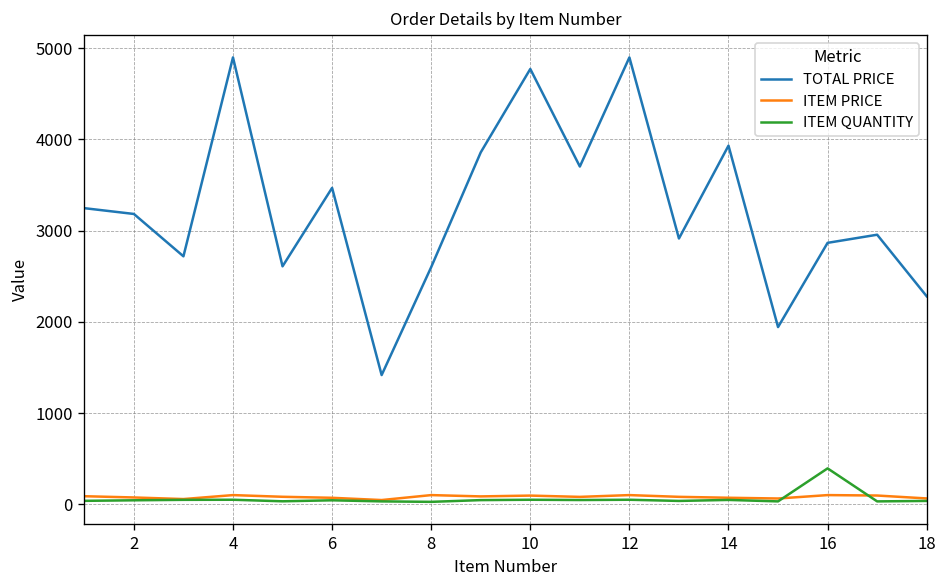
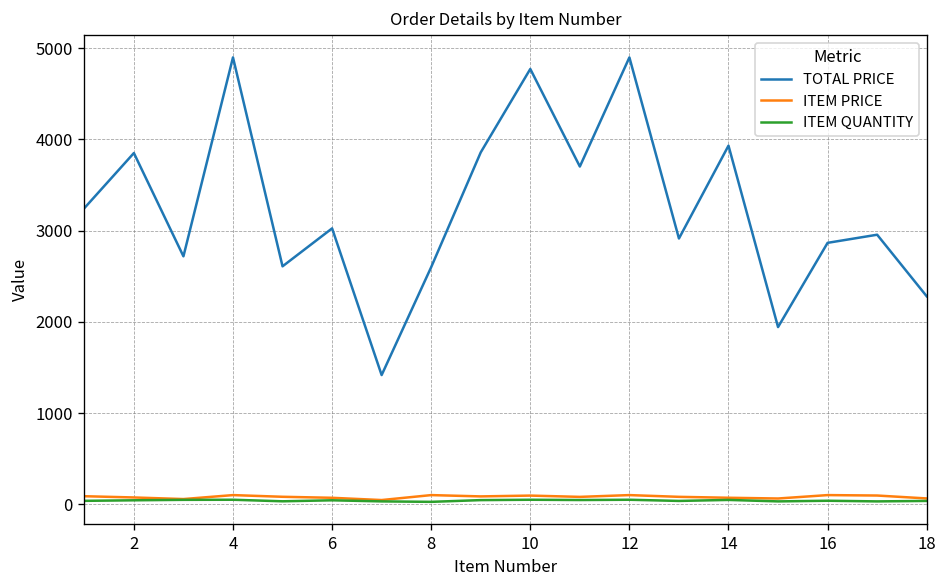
TOTAL PRICE, 2: 3200 -> 3900
TOTAL PRICE, 6: 3500 -> 3000
ITEM QUANTITY, 16: 400 -> 0
